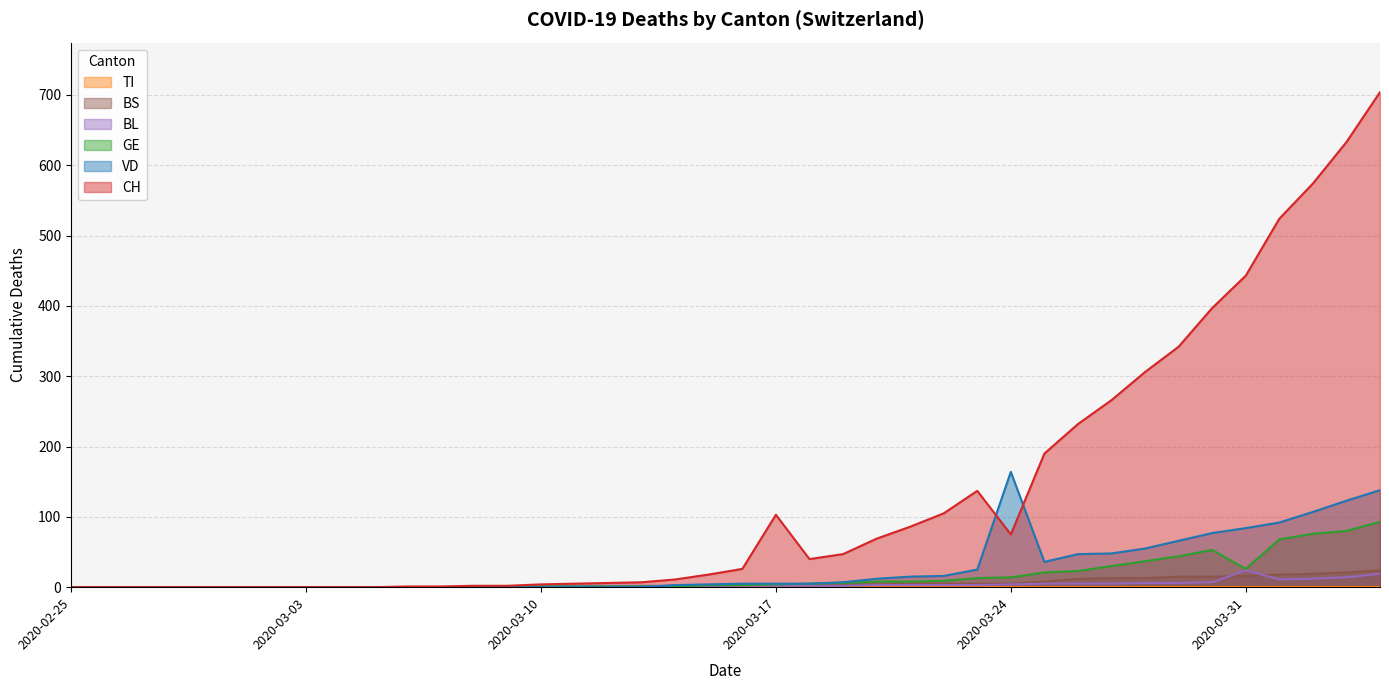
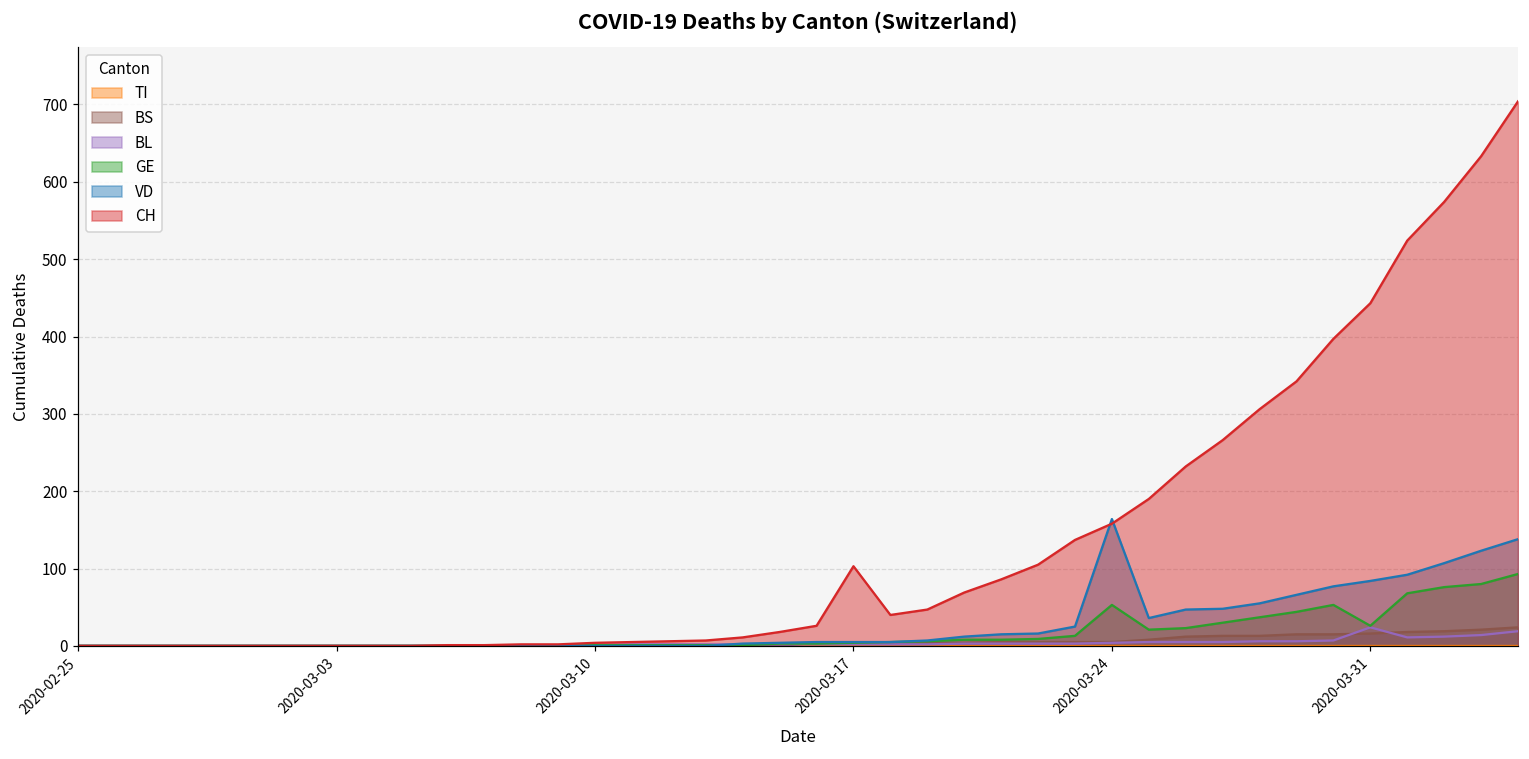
GE, 2020-03-24: 10 -> 50
CH, 2020-03-24: 80 -> 160
